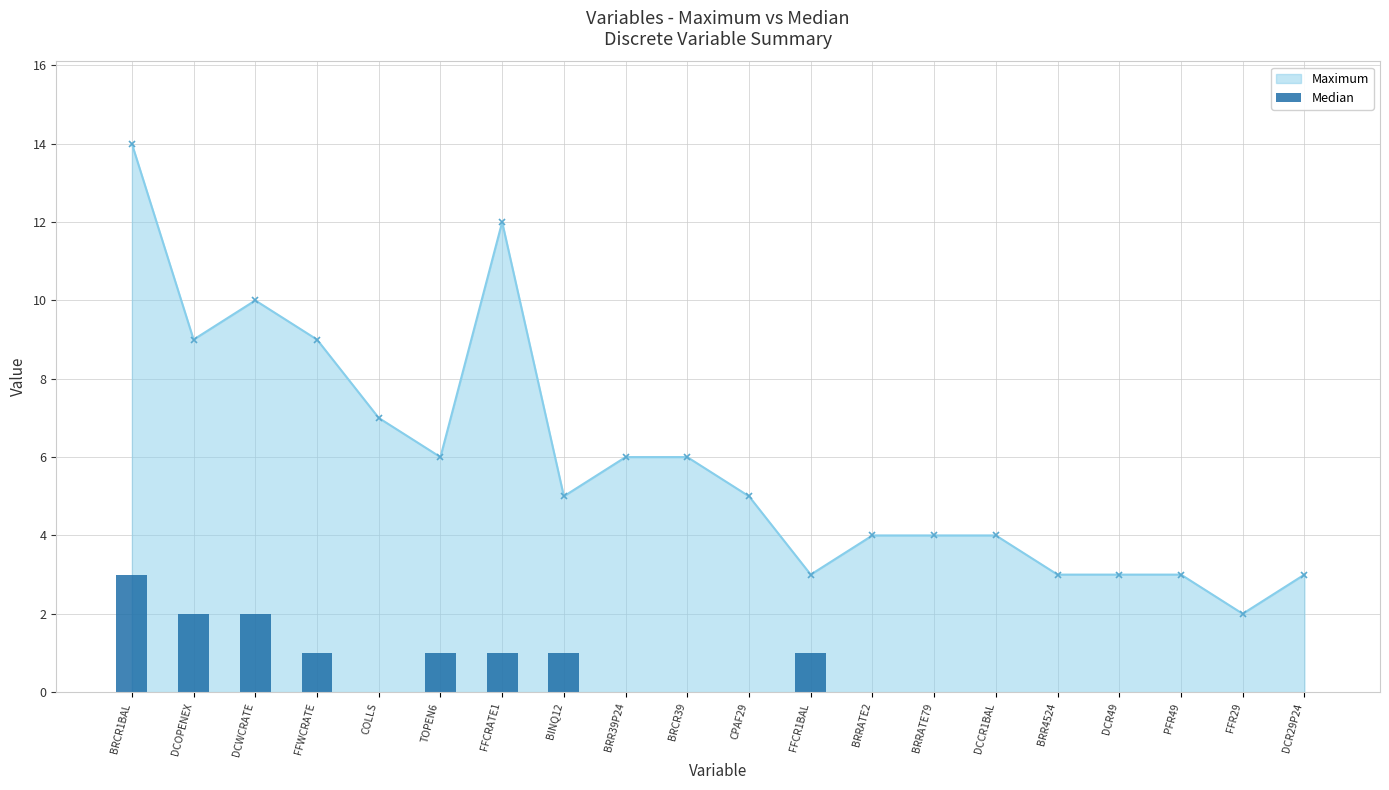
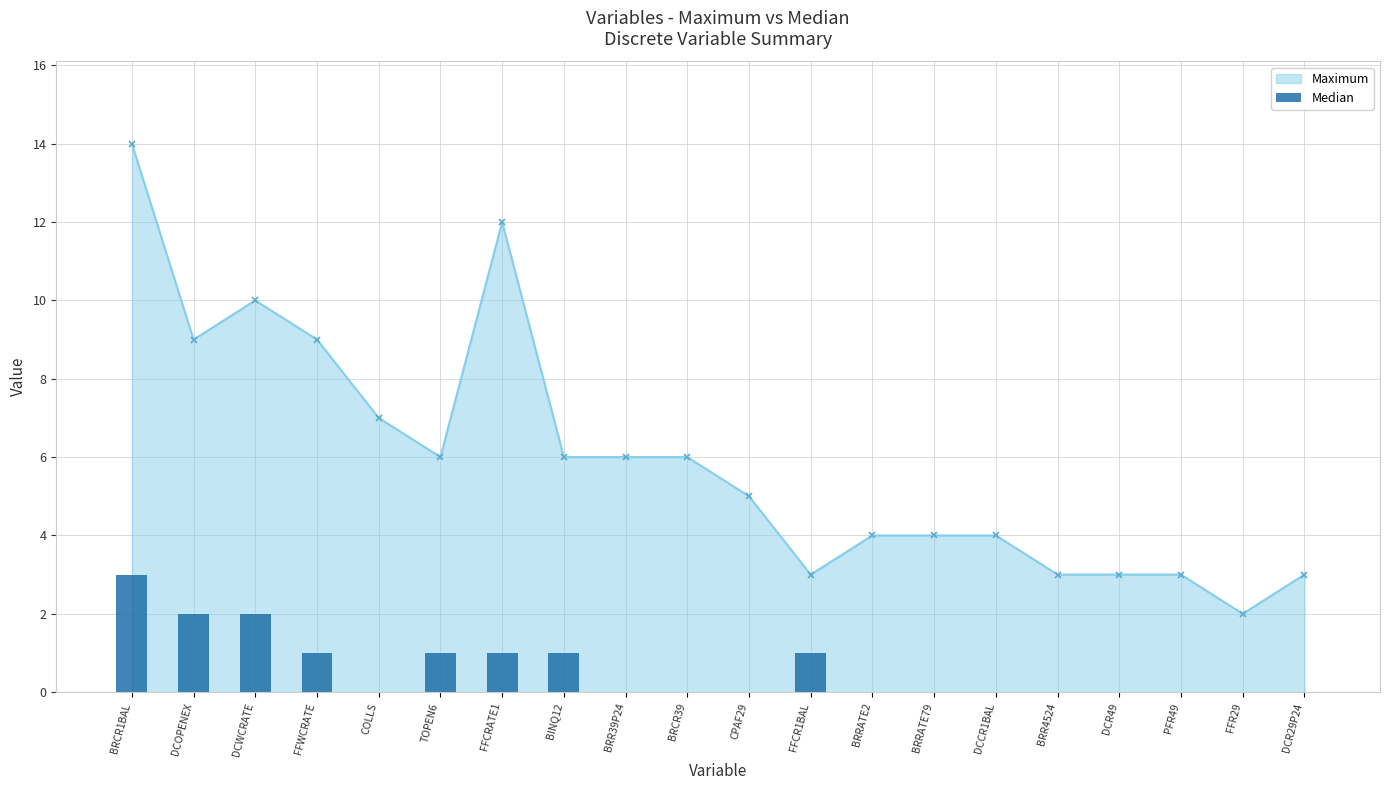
Maximum, BINQ12: 5 -> 6
